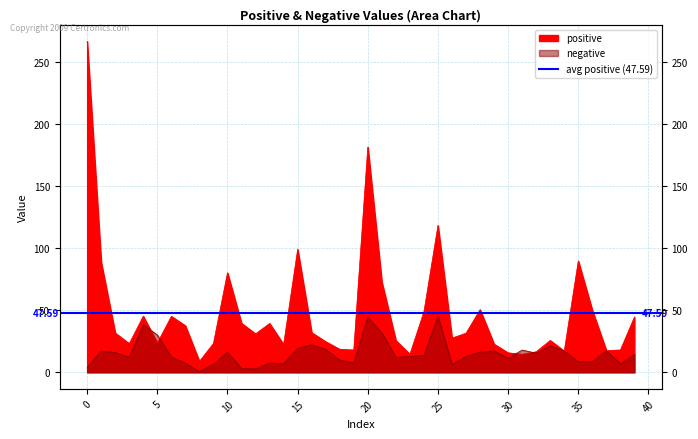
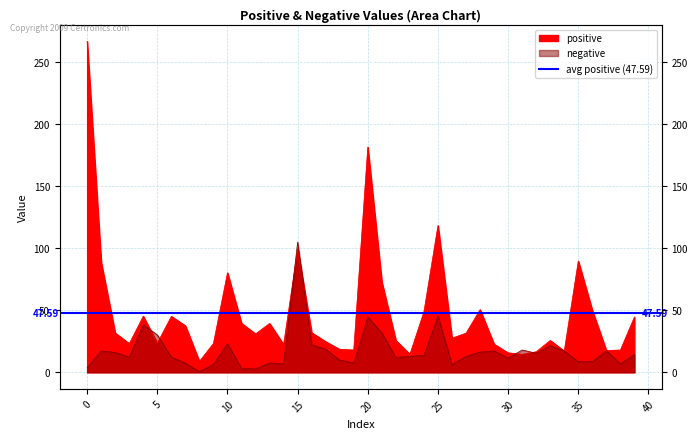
negative, 10: 16 -> 23
negative, 15: 19 -> 105
